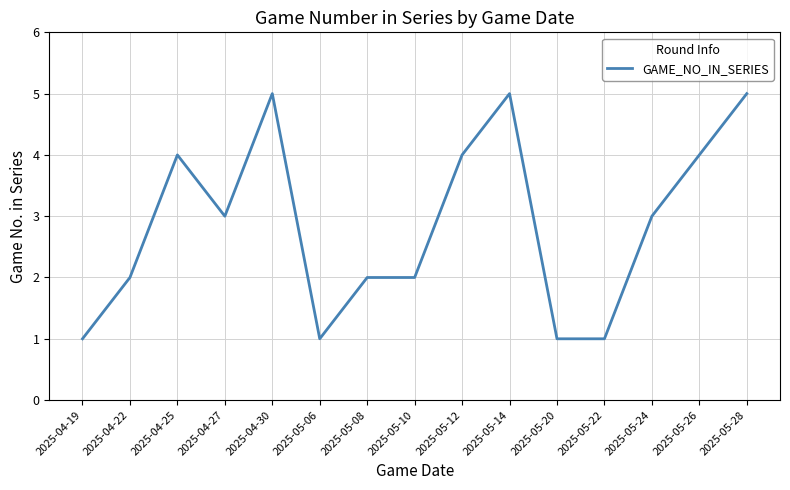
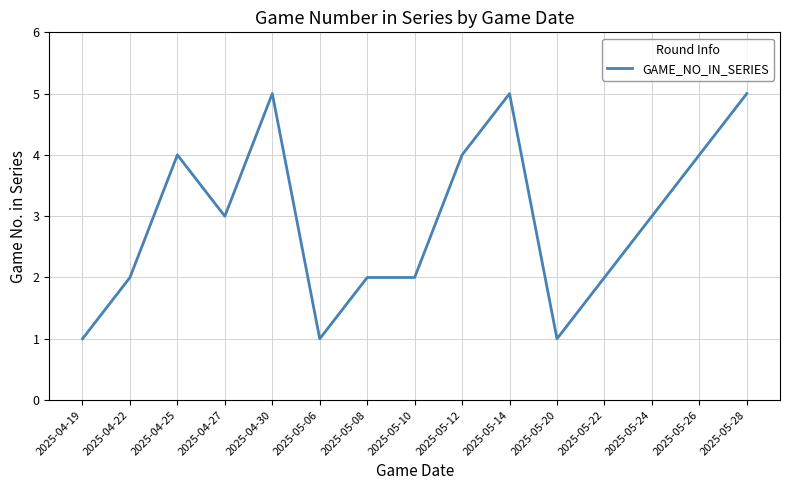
2025-05-22: 1 -> 2
